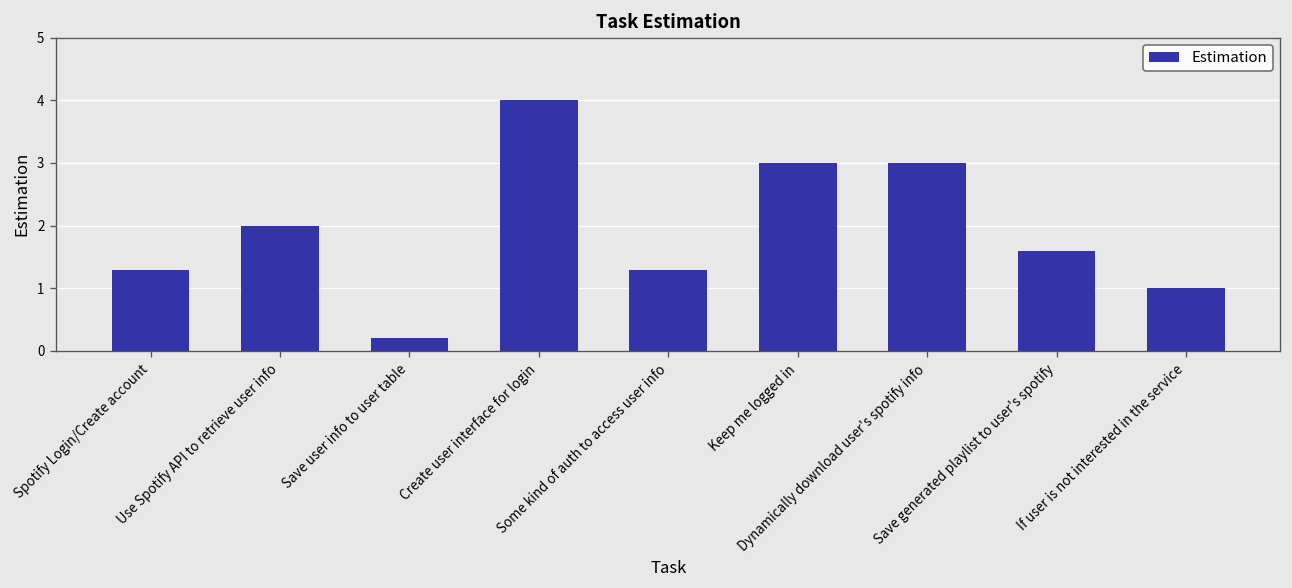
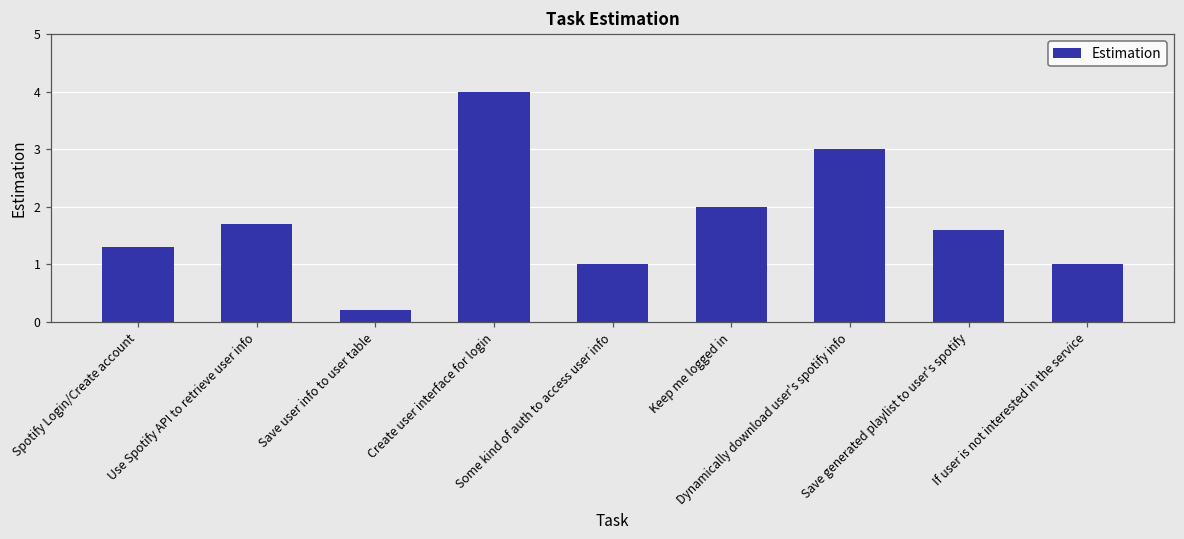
Use Spotify API to retrieve user info: 2.0 -> 1.7
Some kind of auth to access user info: 1.3 -> 1.0
Keep me logged in: 3 -> 2
